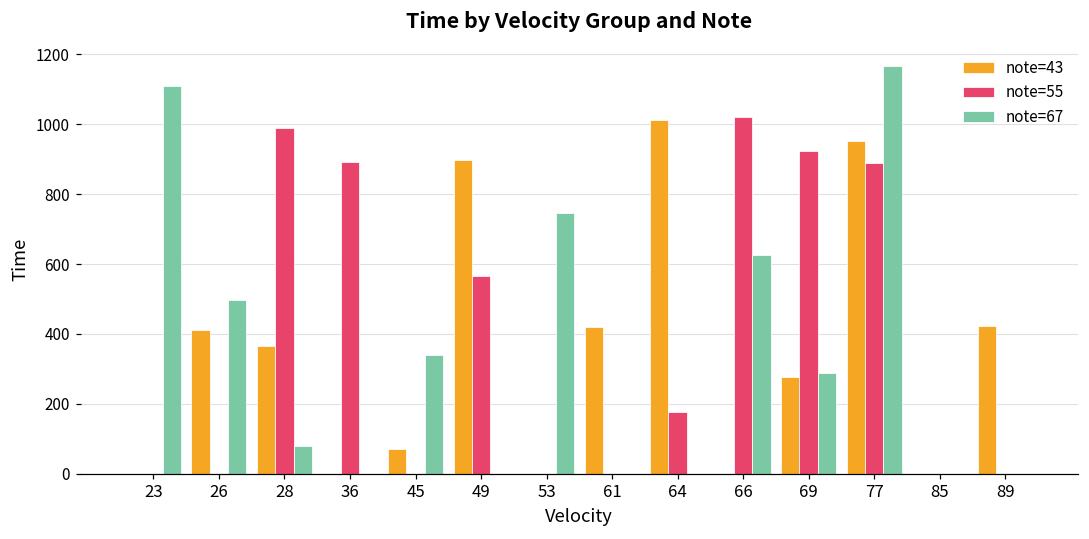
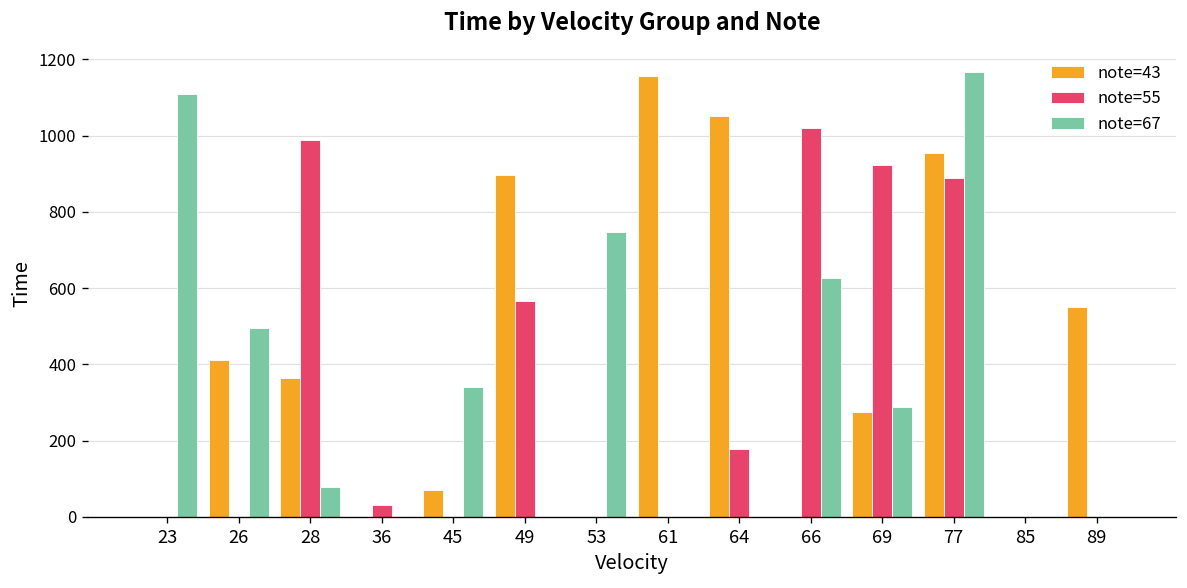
note=55, 36: 890 -> 30
note=43, 61: 420 -> 1160
note=43, 64: 1010 -> 1050
note=43, 89: 420 -> 550
